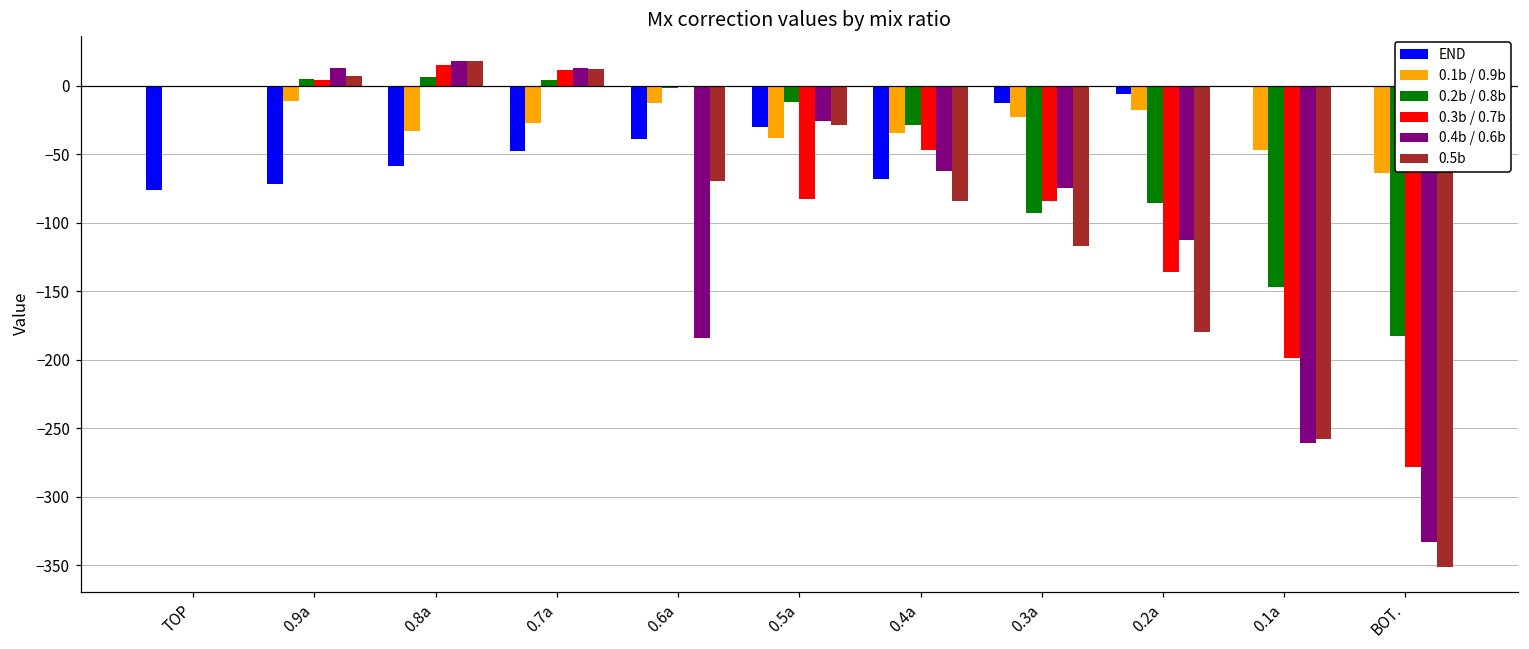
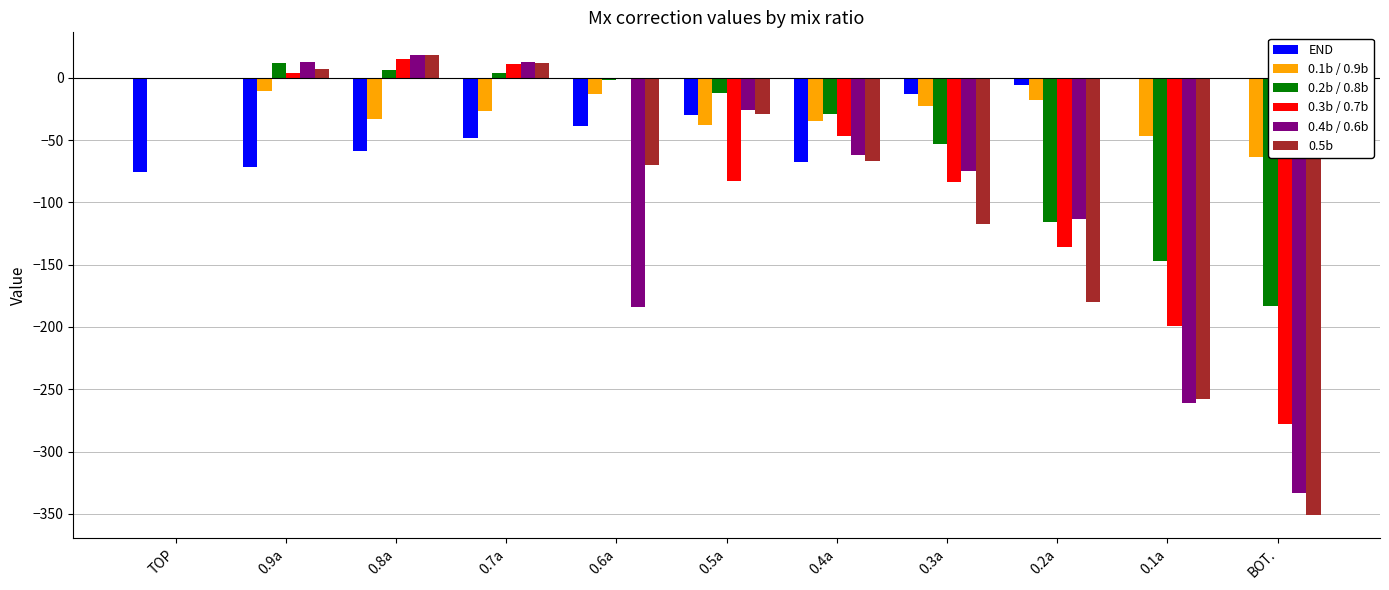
0.2b / 0.8b, 0.9a: 5 -> 12
0.5b, 0.4a: -84 -> -67
0.2b / 0.8b, 0.3a: -93 -> -53
0.2b / 0.8b, 0.2a: -86 -> -116
